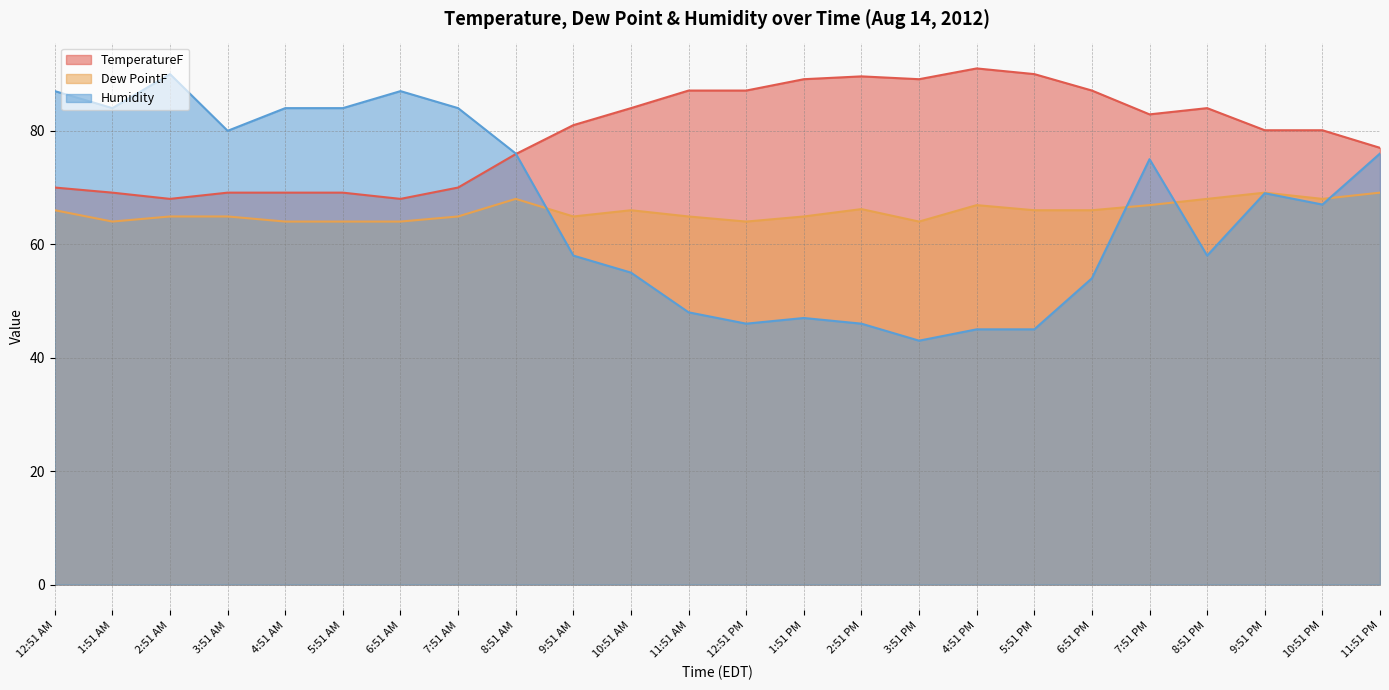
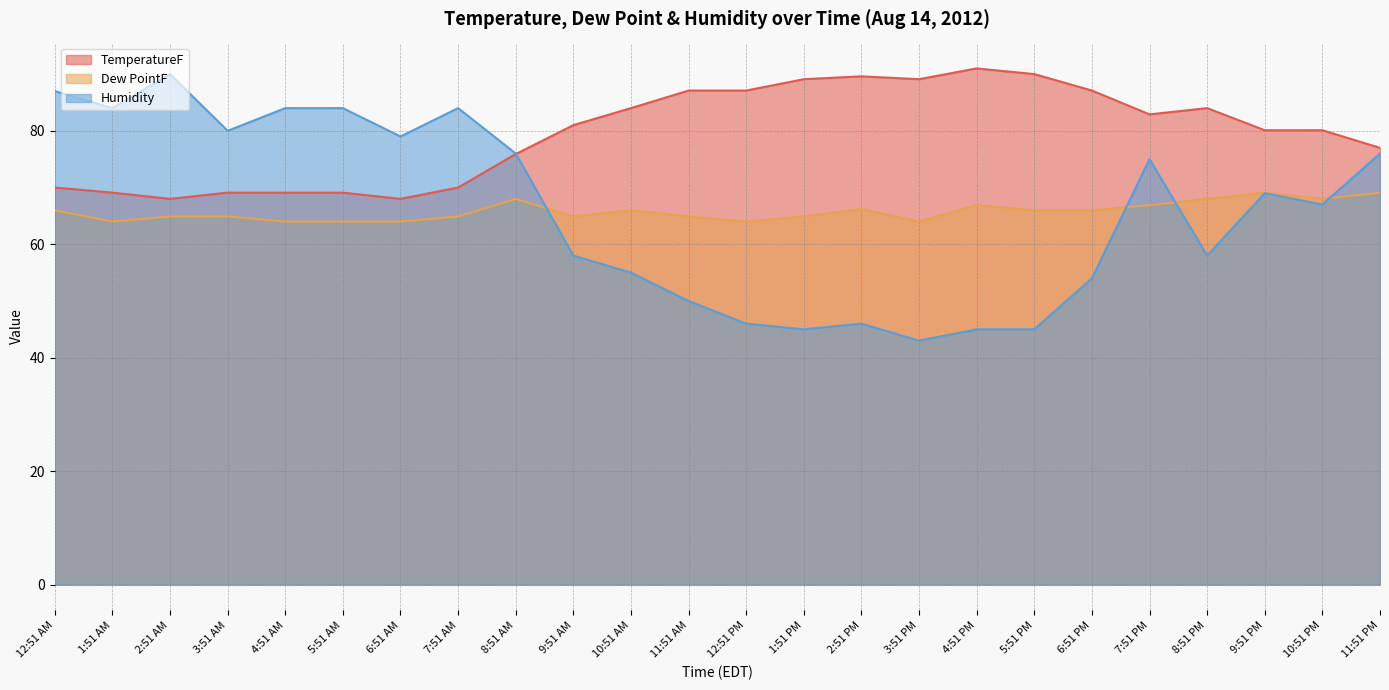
Humidity, 6:51 AM: 87 -> 79
Humidity, 11:51 AM: 48 -> 50
Humidity, 1:51 PM: 47 -> 45
